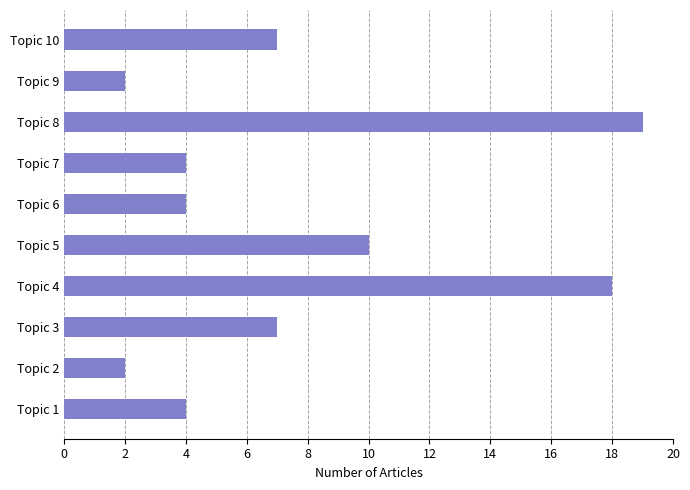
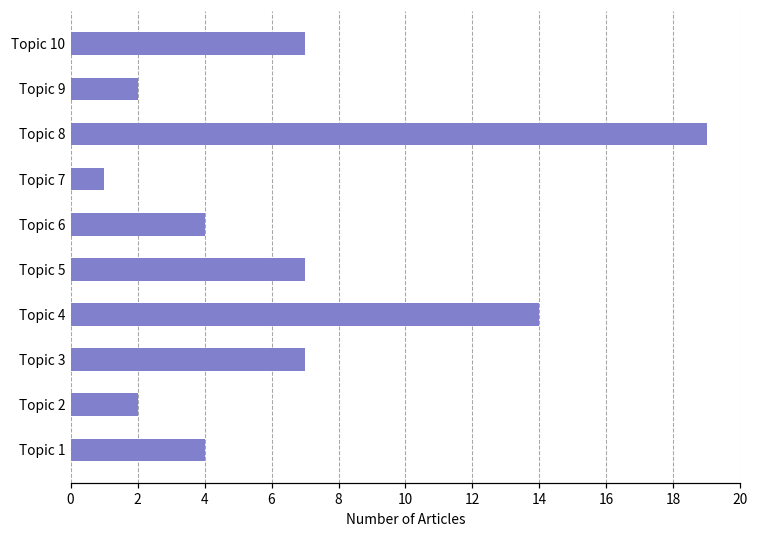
Topic 7: 4 -> 1
Topic 5: 10 -> 7
Topic 4: 18 -> 14
